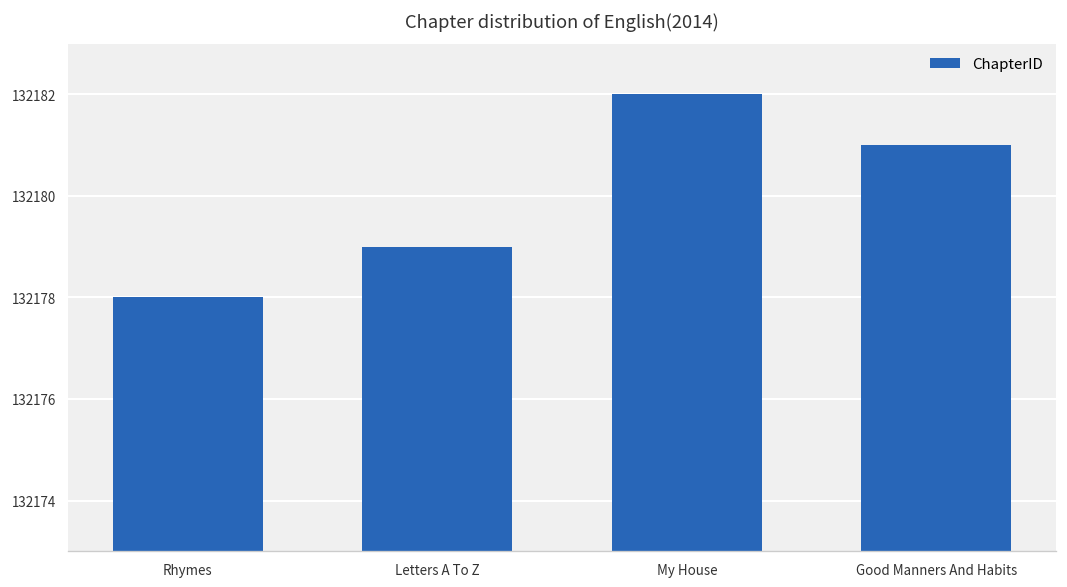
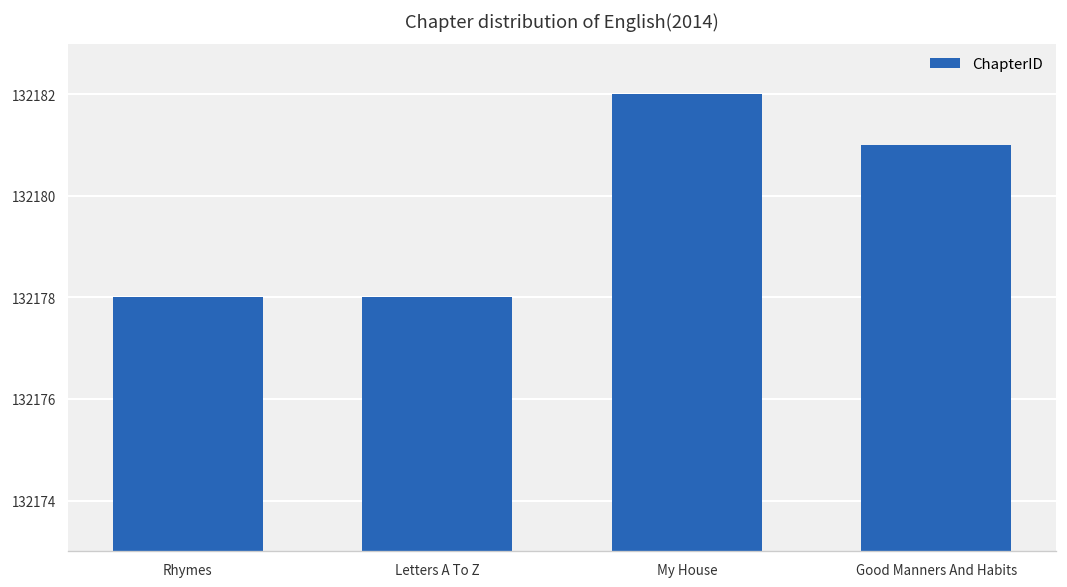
Letters A To Z: 132179 -> 132178
